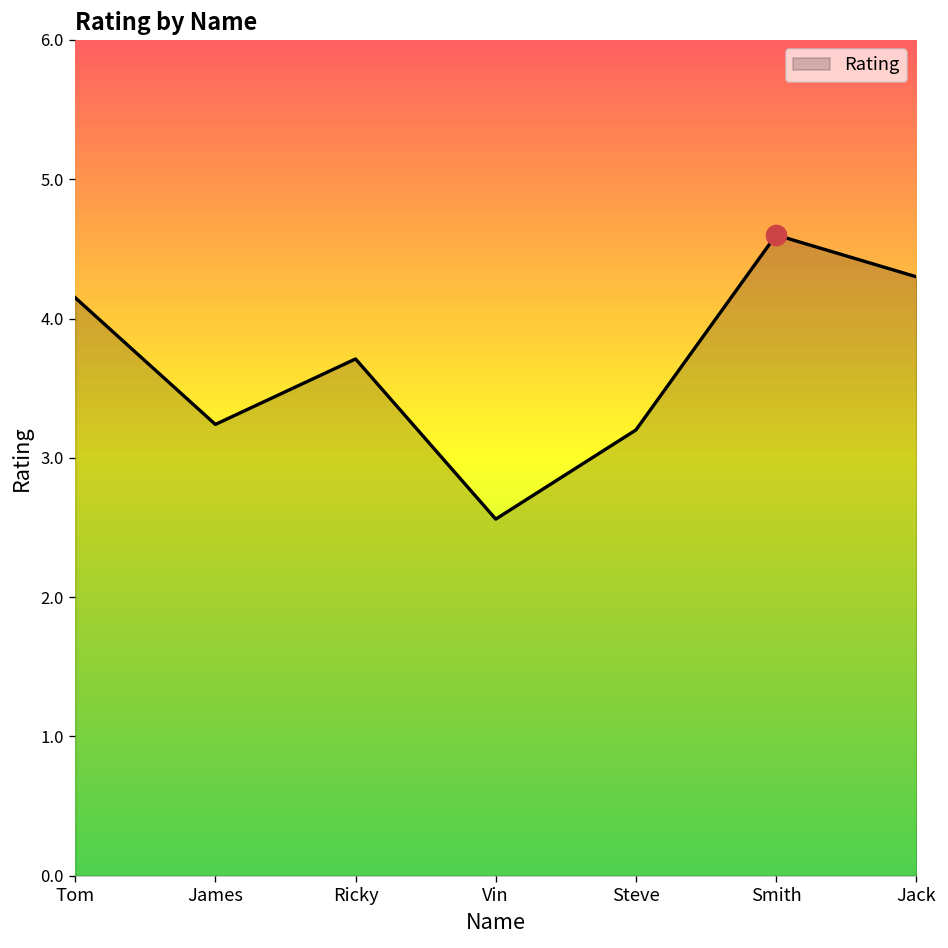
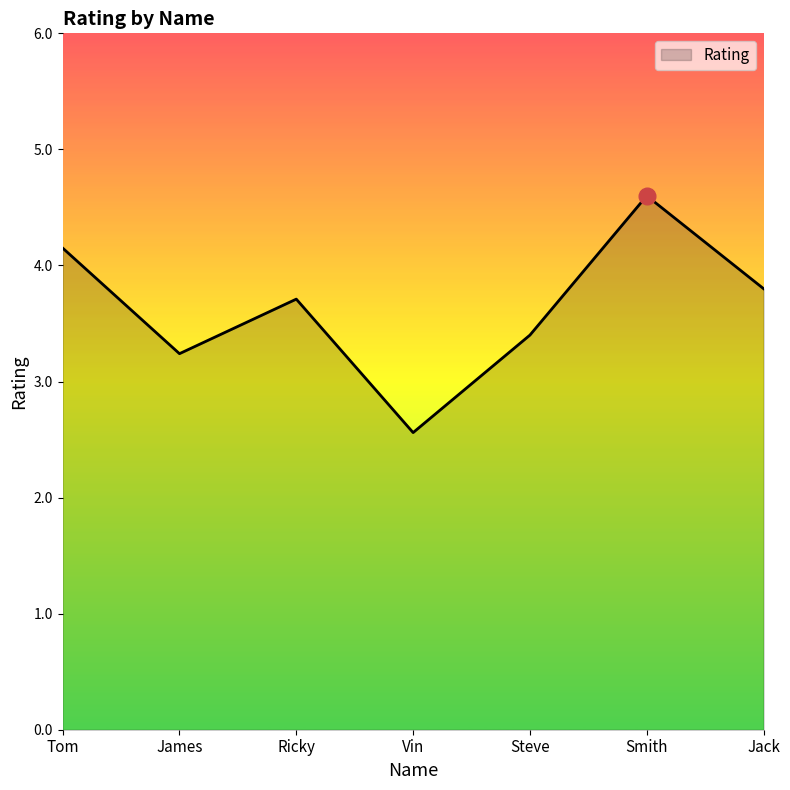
Rating, Steve: 3.2 -> 3.4
Rating, Jack: 4.3 -> 3.8
